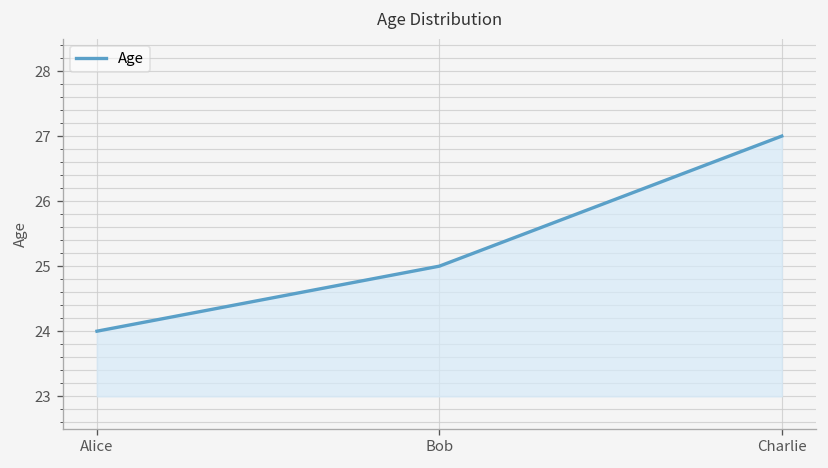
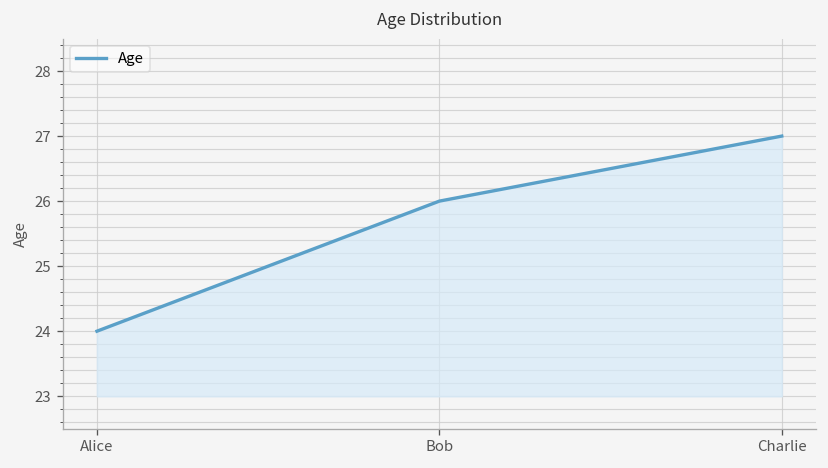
Bob: 25 -> 26
